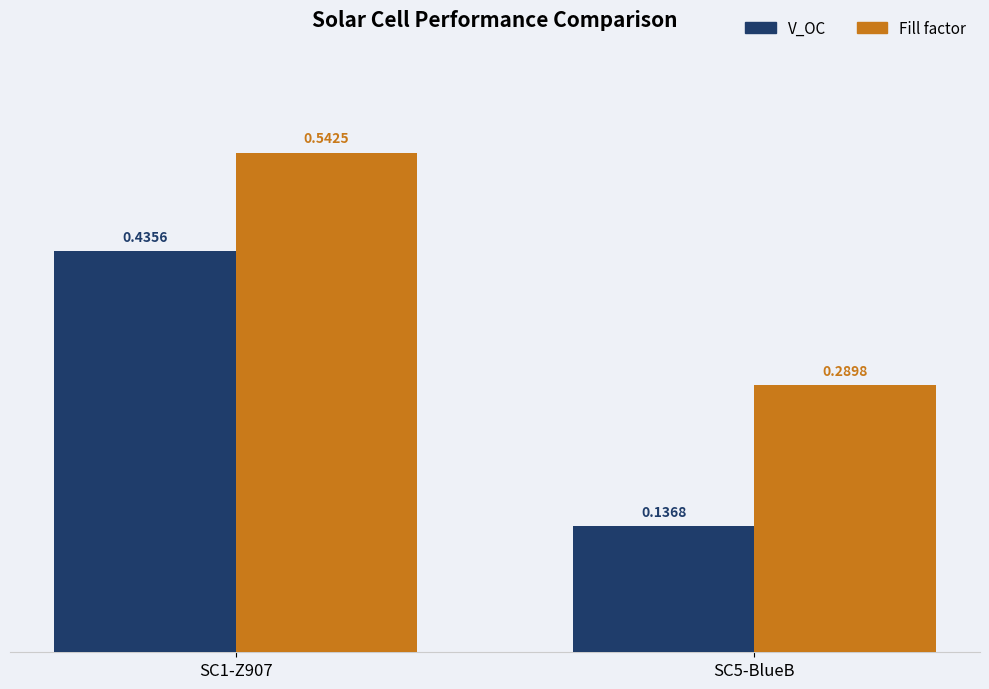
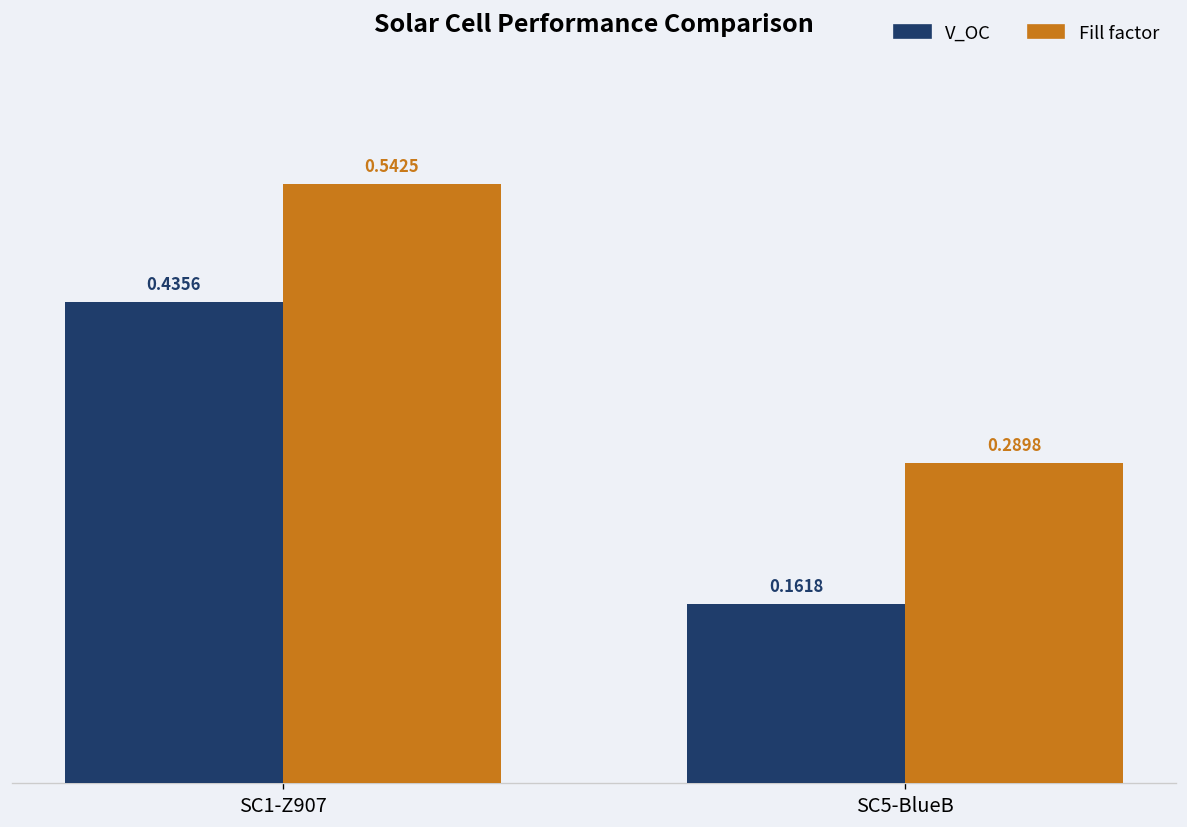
V_OC, SC5-BlueB: 0.1368 -> 0.1618
